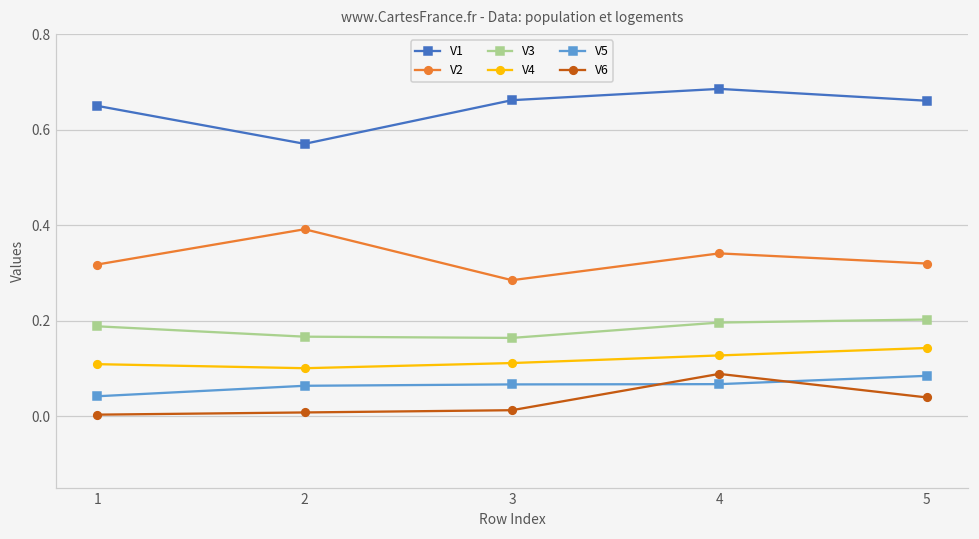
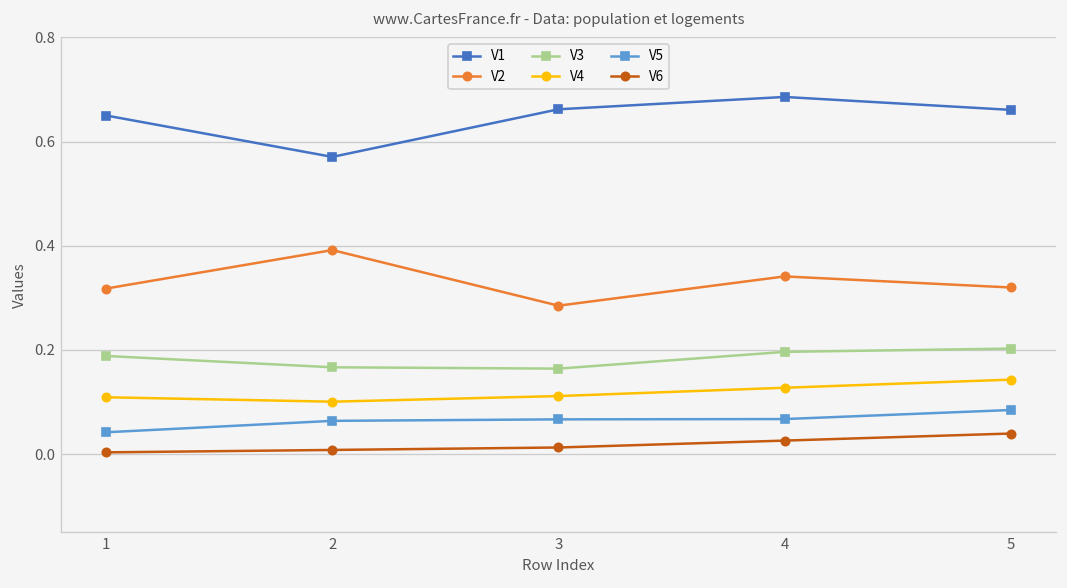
V6, 4: 0.09 -> 0.03
